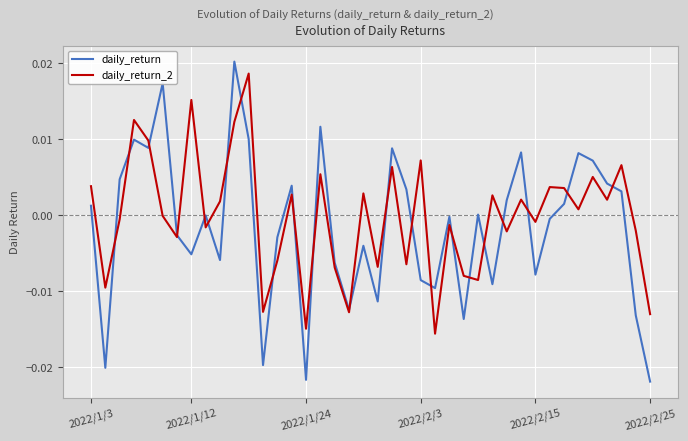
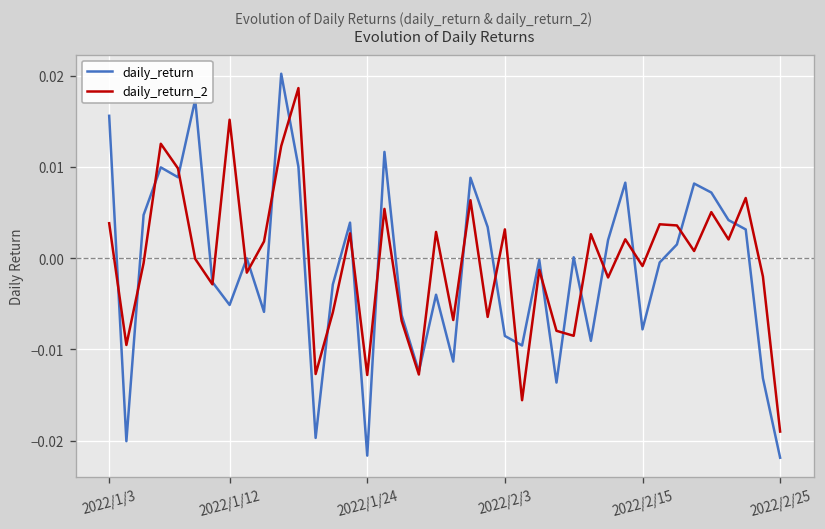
daily_return, 2022/1/3: 0.001 -> 0.016
daily_return_2, 2022/1/24: -0.015 -> -0.013
daily_return_2, 2022/2/3: 0.007 -> 0.003
daily_return_2, 2022/2/25: -0.013 -> -0.019
